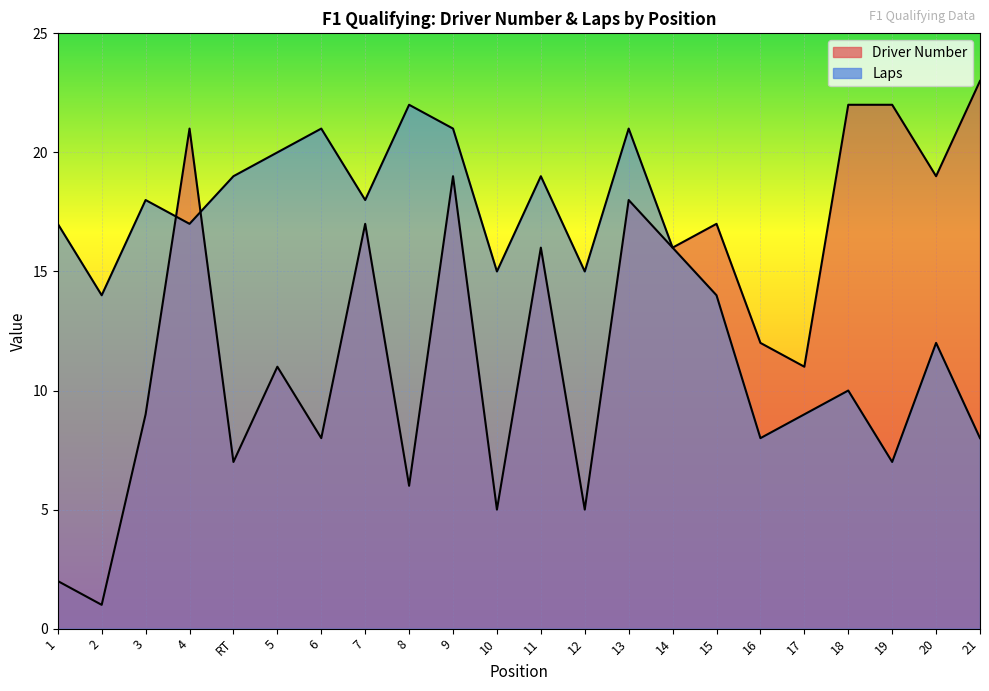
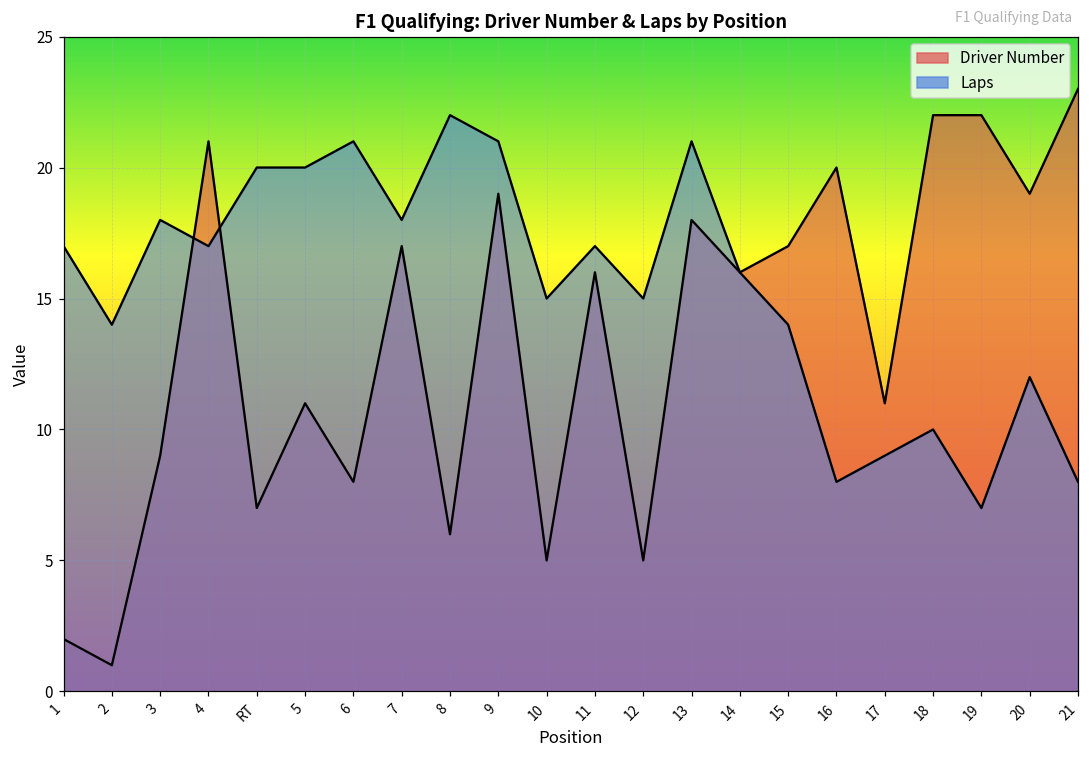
Laps, RT: 19 -> 20
Laps, 11: 19 -> 17
Driver Number, 16: 12 -> 20
